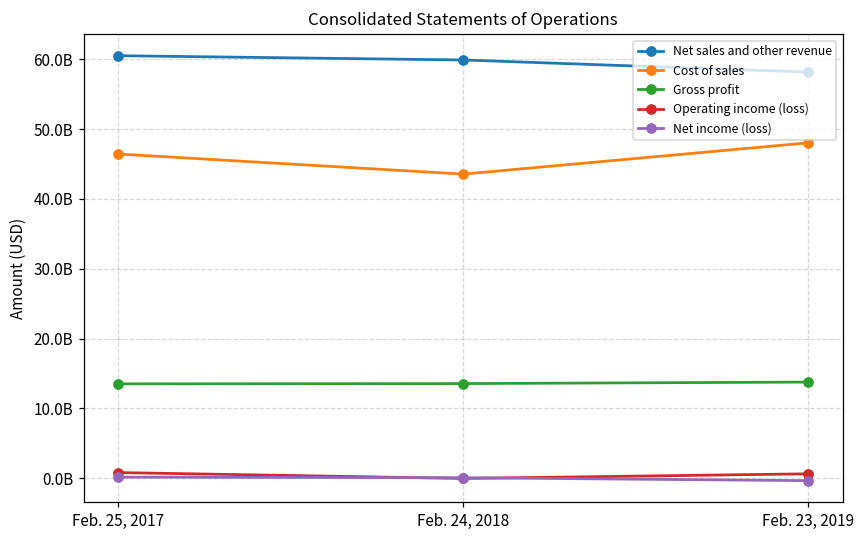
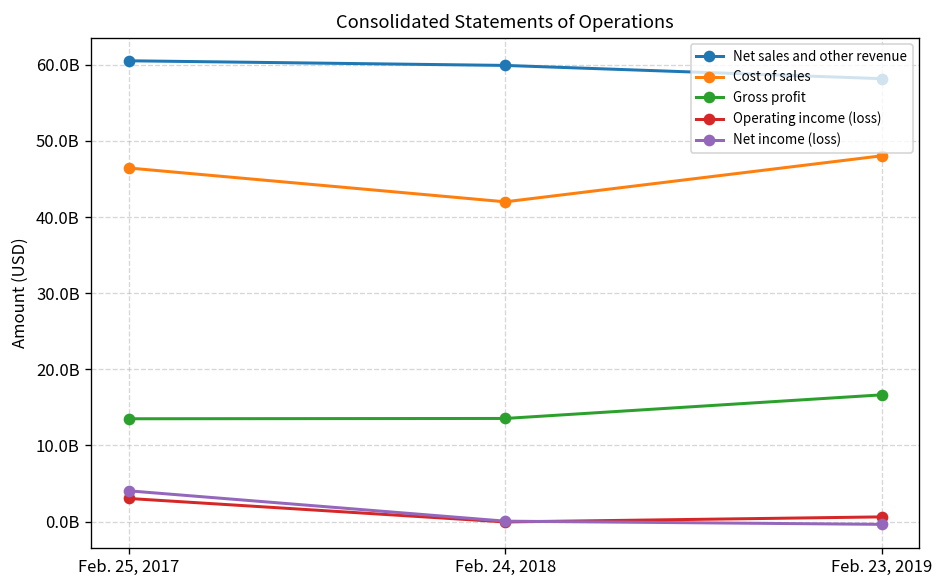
Operating income (loss), Feb. 25, 2017: 1000000000 -> 3000000000
Net income (loss), Feb. 25, 2017: 0 -> 4000000000
Cost of sales, Feb. 24, 2018: 44000000000 -> 42000000000
Gross profit, Feb. 23, 2019: 14000000000 -> 17000000000
